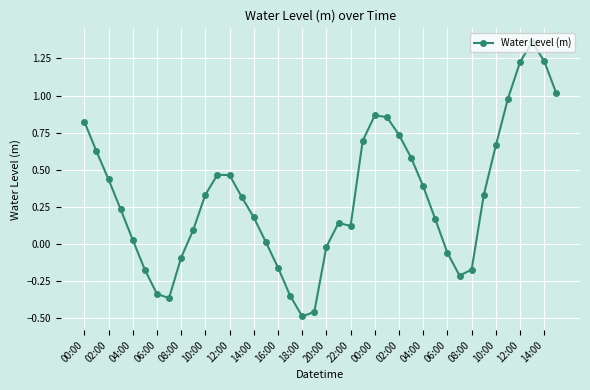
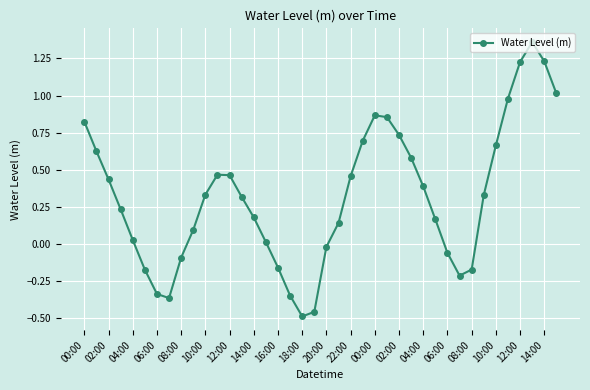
22:00: 0.12 -> 0.46
